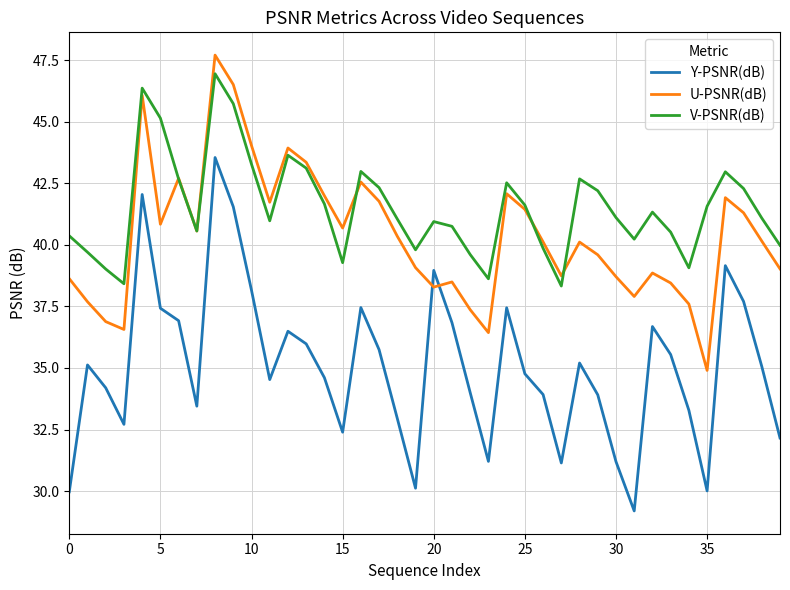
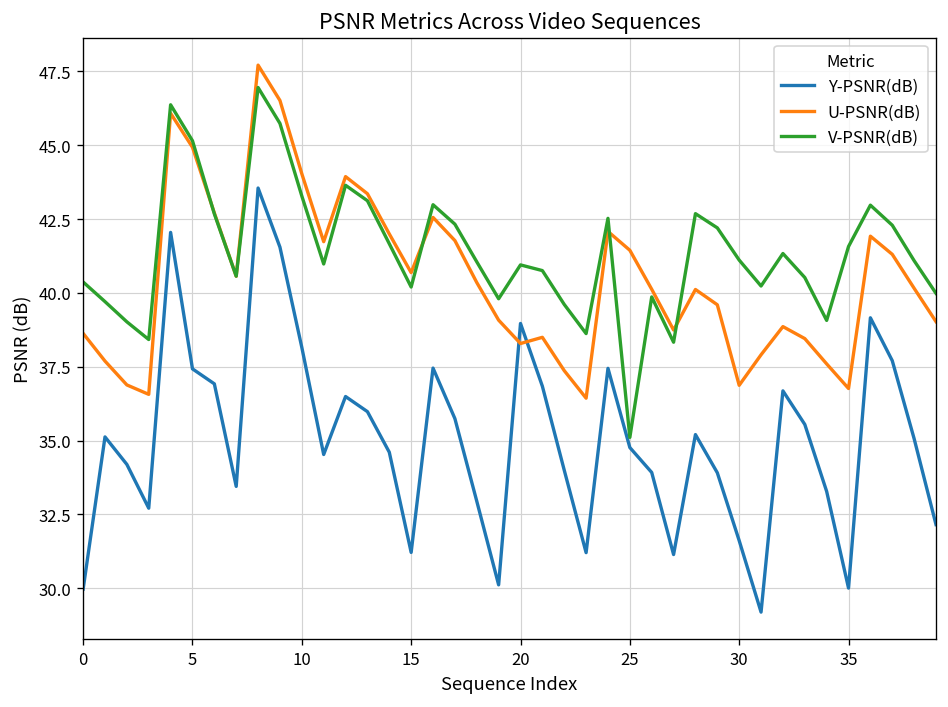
U-PSNR(dB), 5: 40.8 -> 44.9
Y-PSNR(dB), 15: 32.4 -> 31.2
V-PSNR(dB), 15: 39.3 -> 40.2
V-PSNR(dB), 25: 41.6 -> 35.1
Y-PSNR(dB), 30: 31.2 -> 31.6
U-PSNR(dB), 30: 38.7 -> 36.9
U-PSNR(dB), 35: 34.9 -> 36.8
